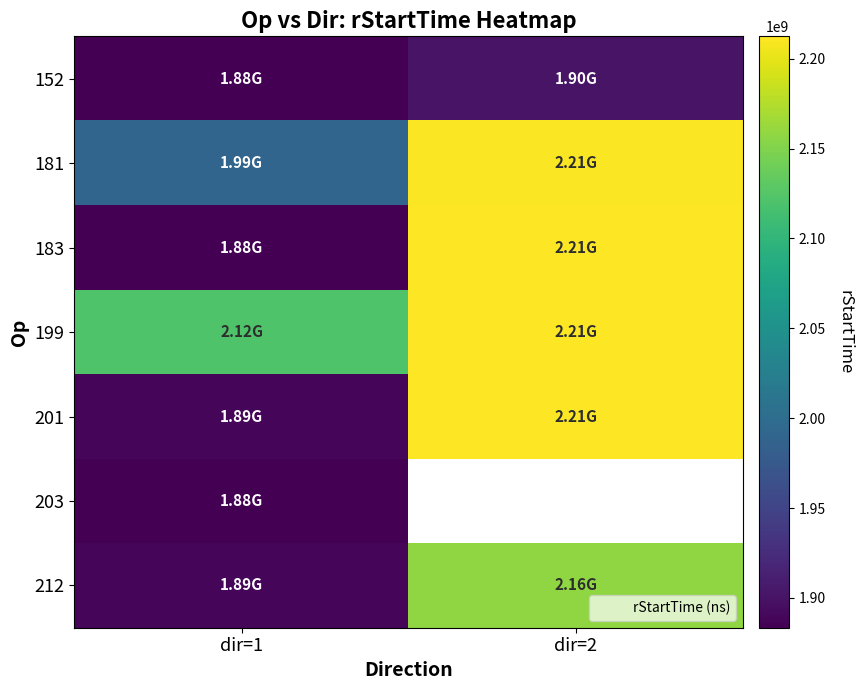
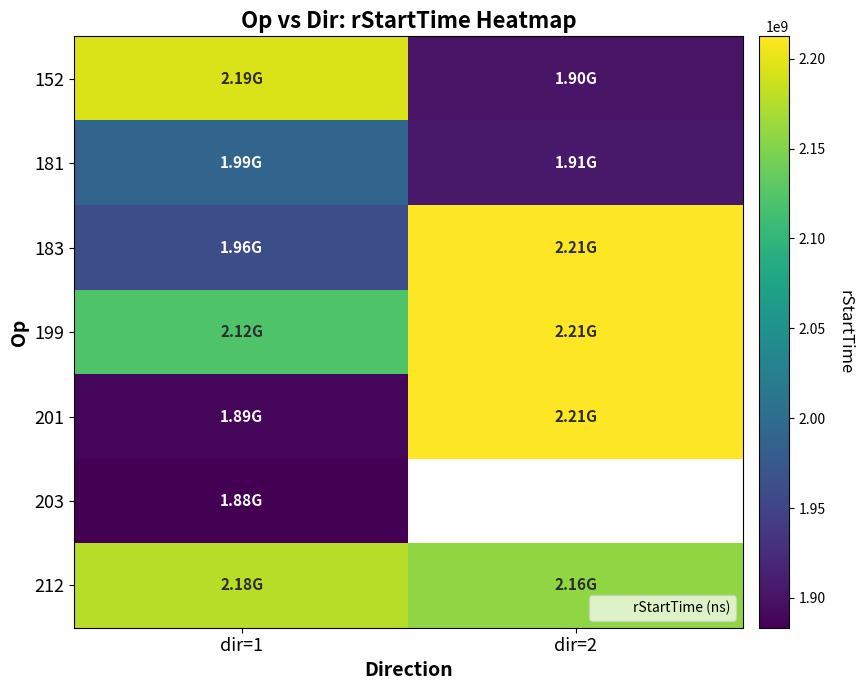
152, dir=1: 1.88G -> 2.19G
181, dir=2: 2.21G -> 1.91G
183, dir=1: 1.88G -> 1.96G
212, dir=1: 1.89G -> 2.18G
